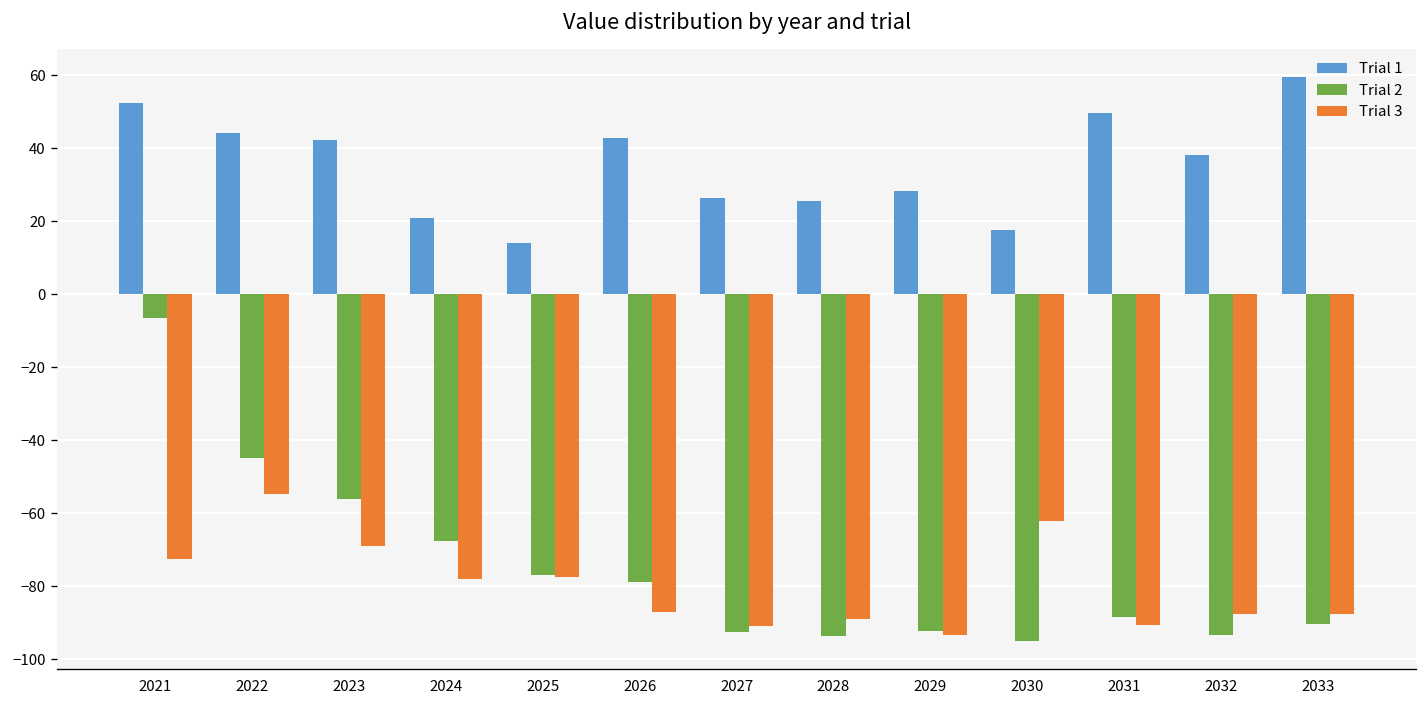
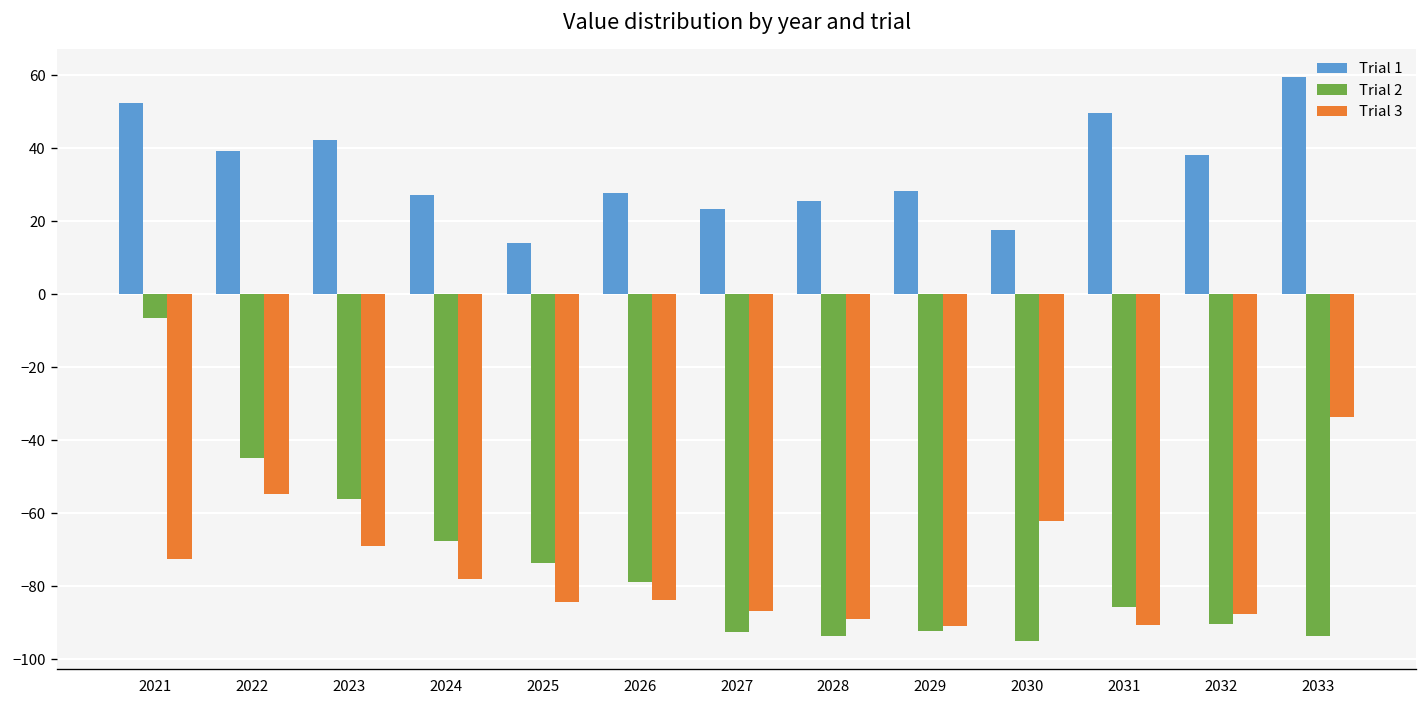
Trial 1, 2022: 44 -> 39
Trial 1, 2024: 21 -> 27
Trial 2, 2025: -77 -> -74
Trial 3, 2025: -78 -> -84
Trial 1, 2026: 43 -> 28
Trial 3, 2026: -87 -> -84
Trial 1, 2027: 26 -> 23
Trial 3, 2027: -91 -> -87
Trial 3, 2029: -93 -> -91
Trial 2, 2031: -89 -> -86
Trial 2, 2032: -93 -> -90
Trial 2, 2033: -90 -> -94
Trial 3, 2033: -88 -> -34
